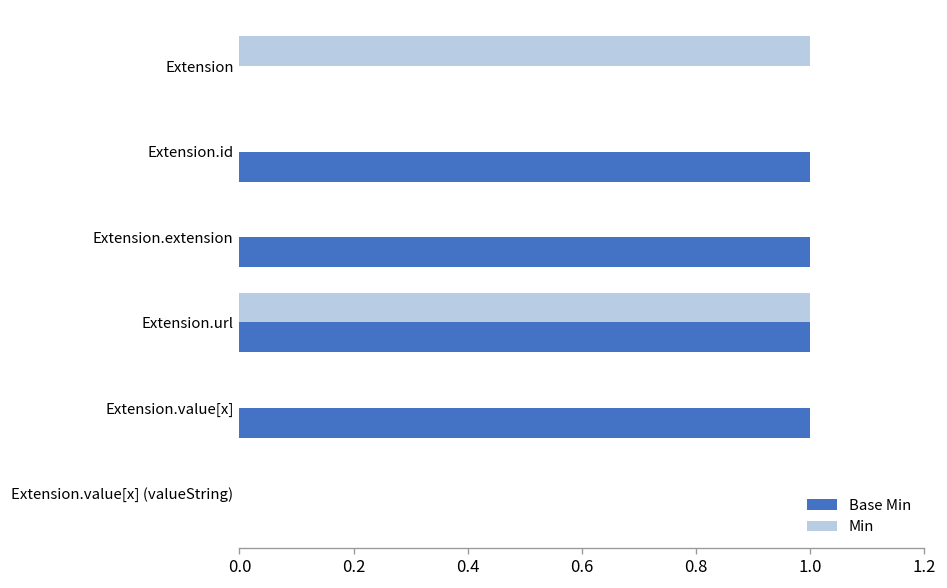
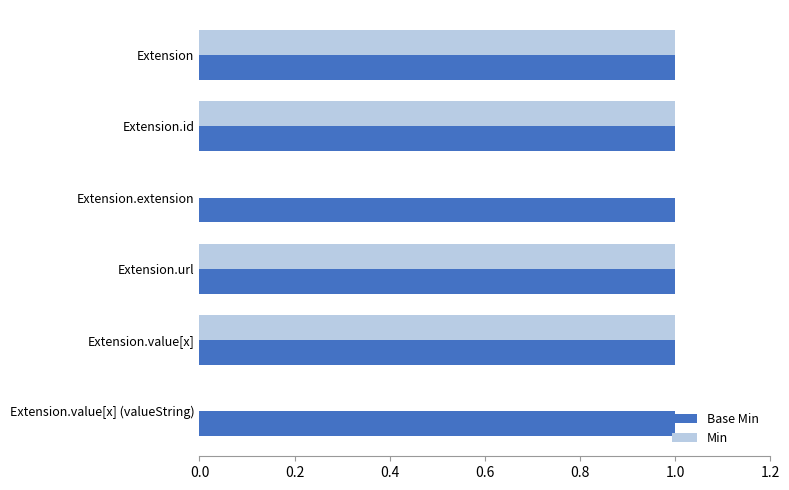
Base Min, Extension: 0 -> 1
Min, Extension.id: 0 -> 1
Min, Extension.value[x]: 0 -> 1
Base Min, Extension.value[x] (valueString): 0 -> 1
